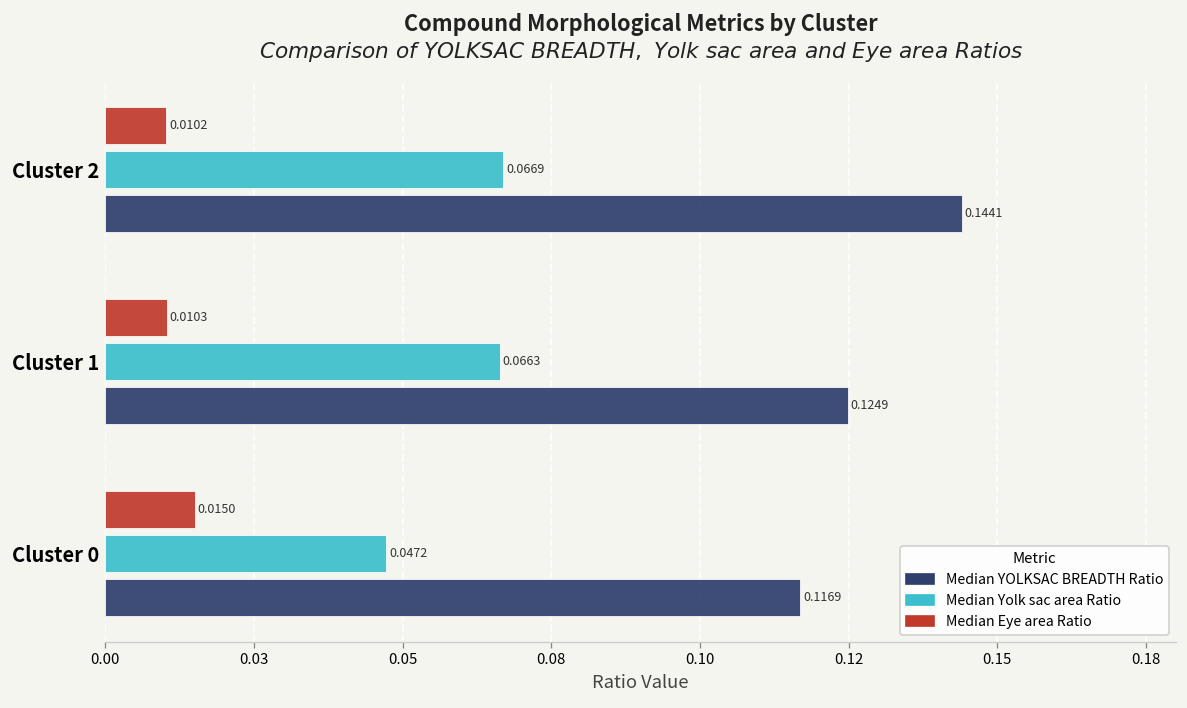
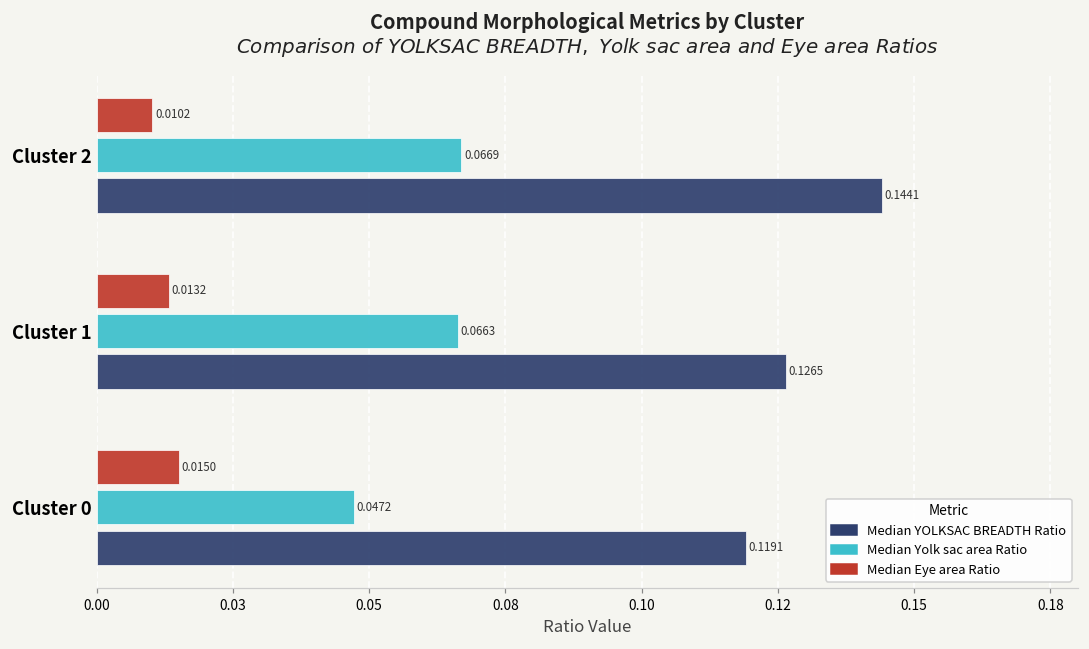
Median Eye area Ratio, Cluster 1: 0.0103 -> 0.0132
Median YOLKSAC BREADTH Ratio, Cluster 1: 0.1249 -> 0.1265
Median YOLKSAC BREADTH Ratio, Cluster 0: 0.1169 -> 0.1191
